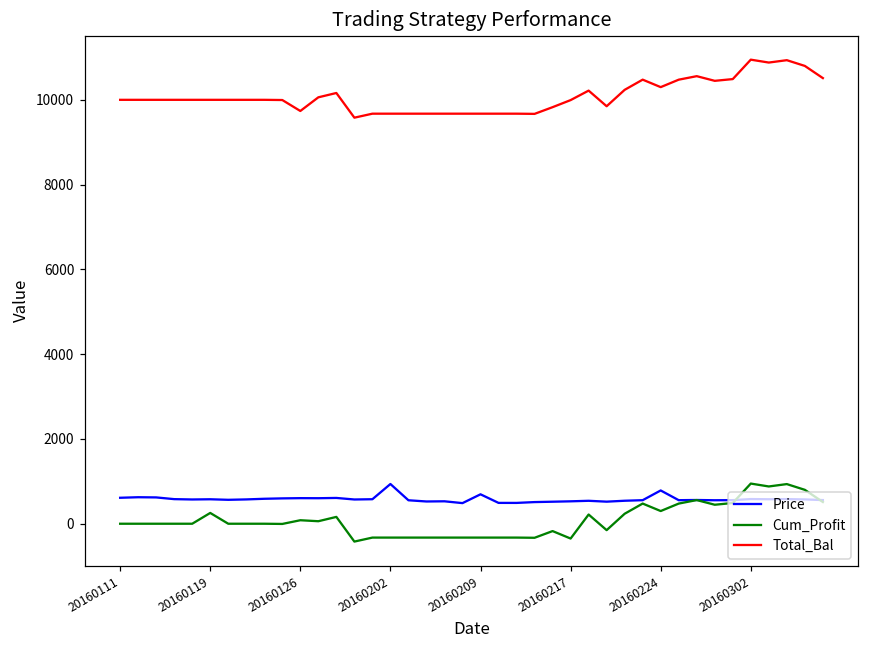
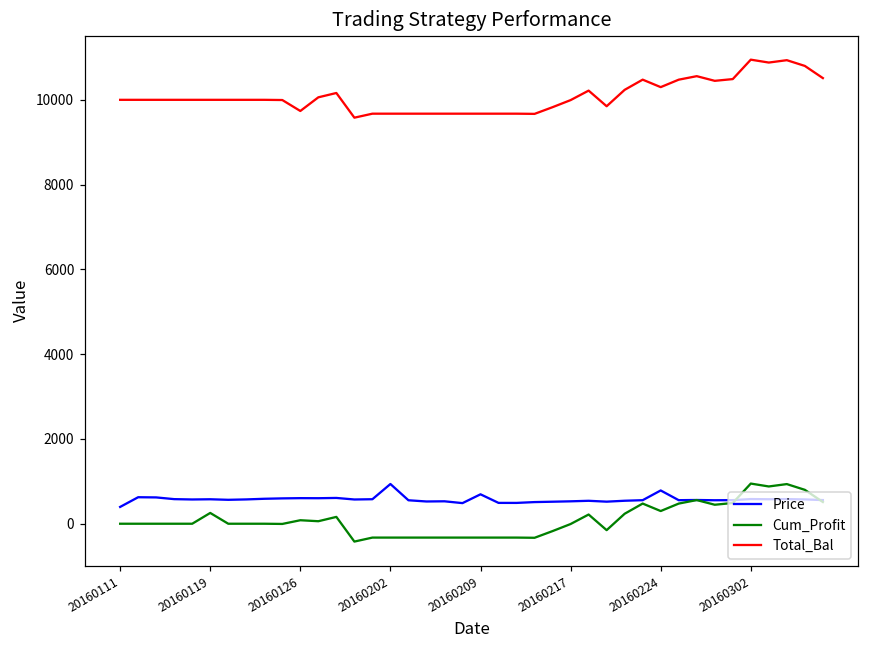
Price, 20160111: 600 -> 400
Cum_Profit, 20160217: -300 -> 0
